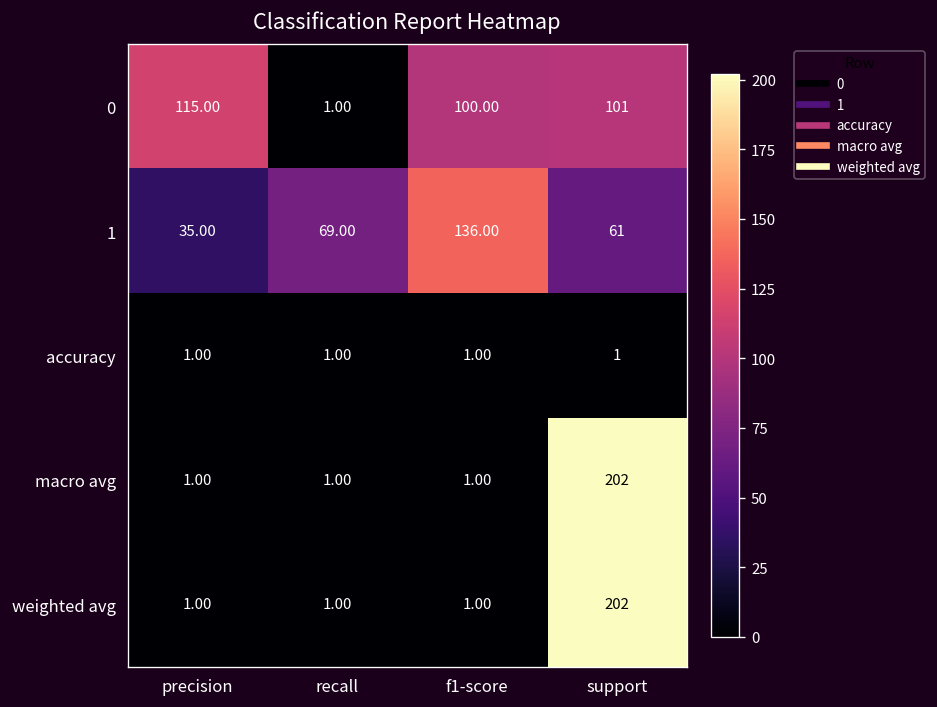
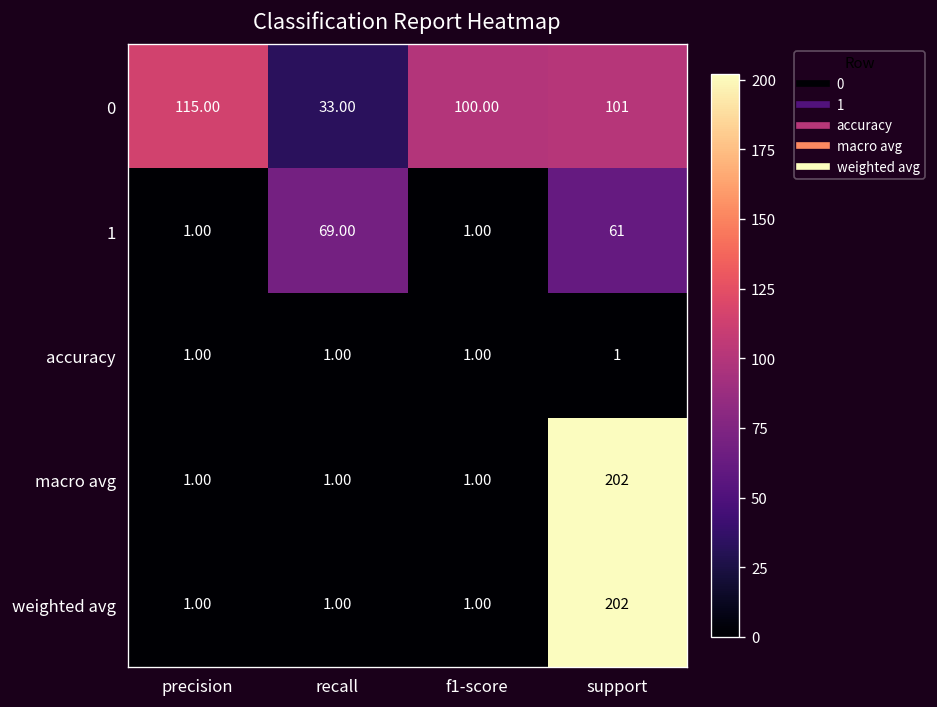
0, recall: 1.00 -> 33.00
1, precision: 35.00 -> 1.00
1, f1-score: 136.00 -> 1.00
